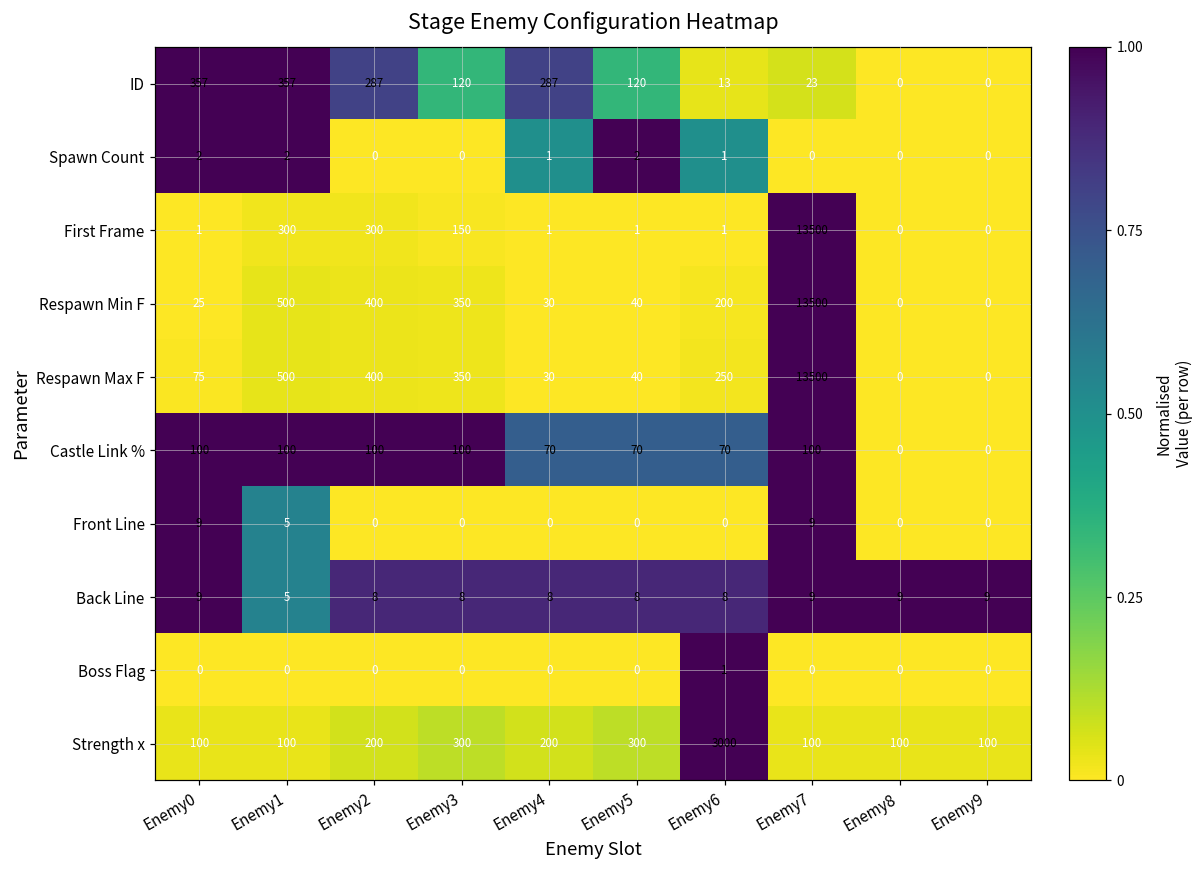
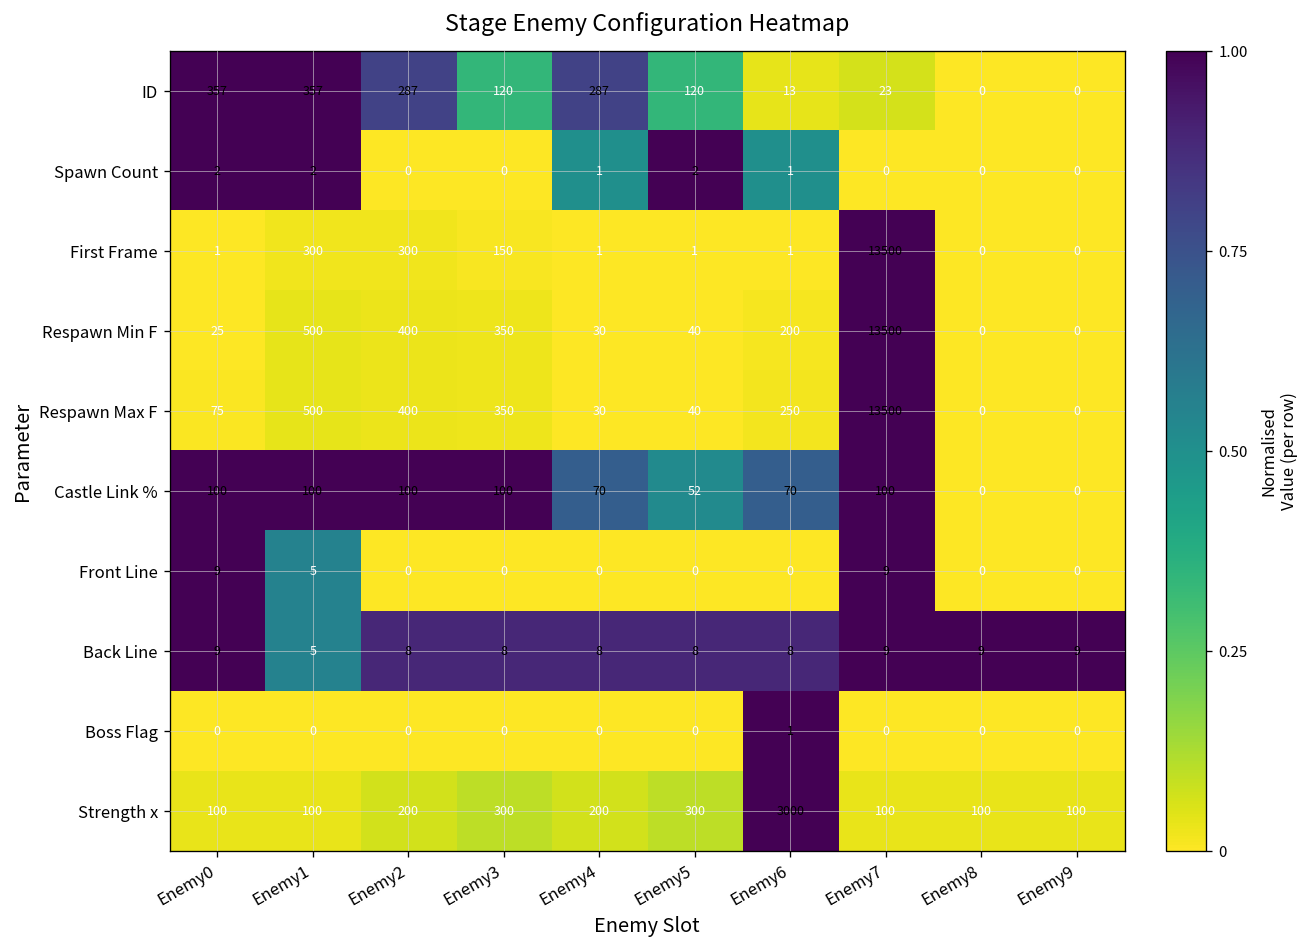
Castle Link %, Enemy5: 70 -> 52
